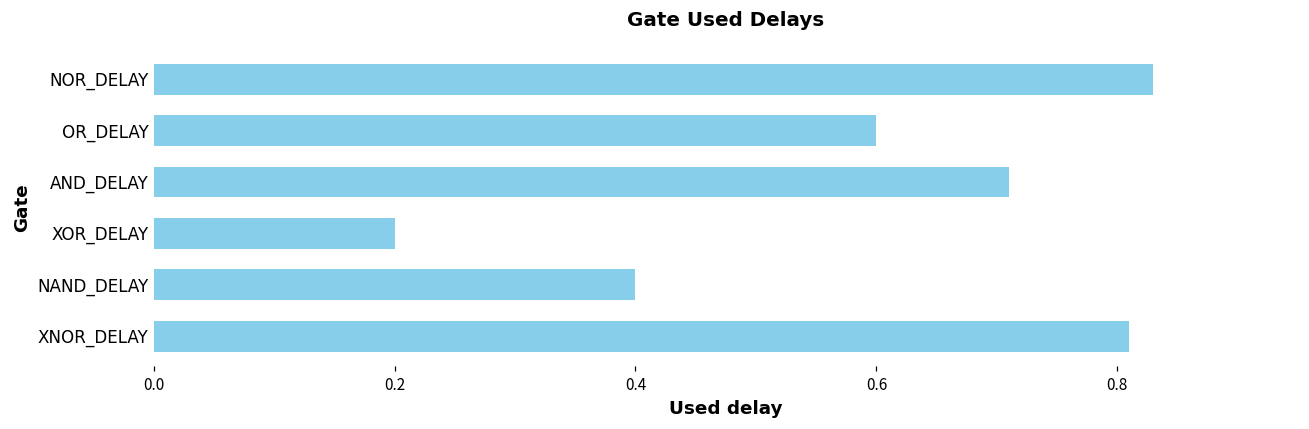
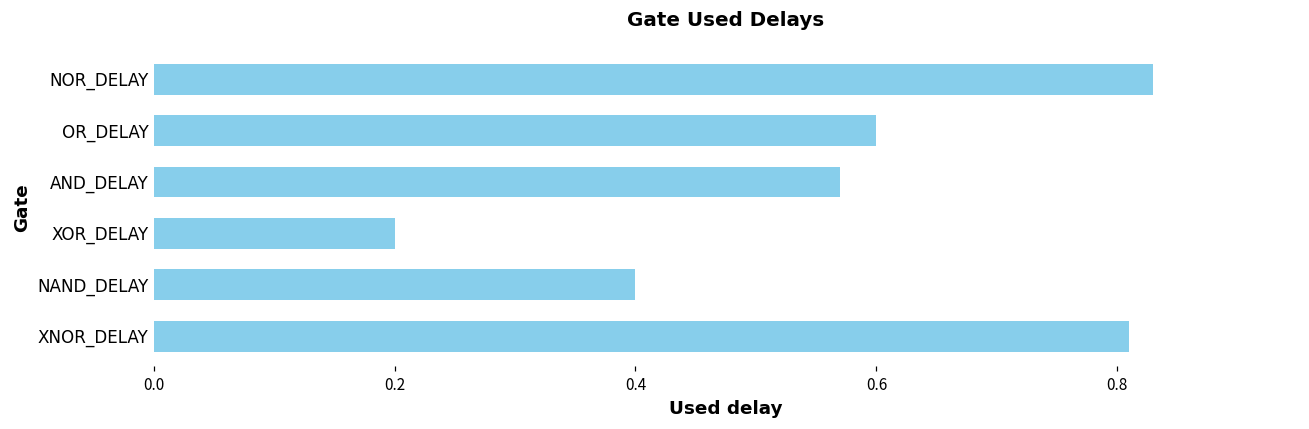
AND_DELAY: 0.71 -> 0.57
